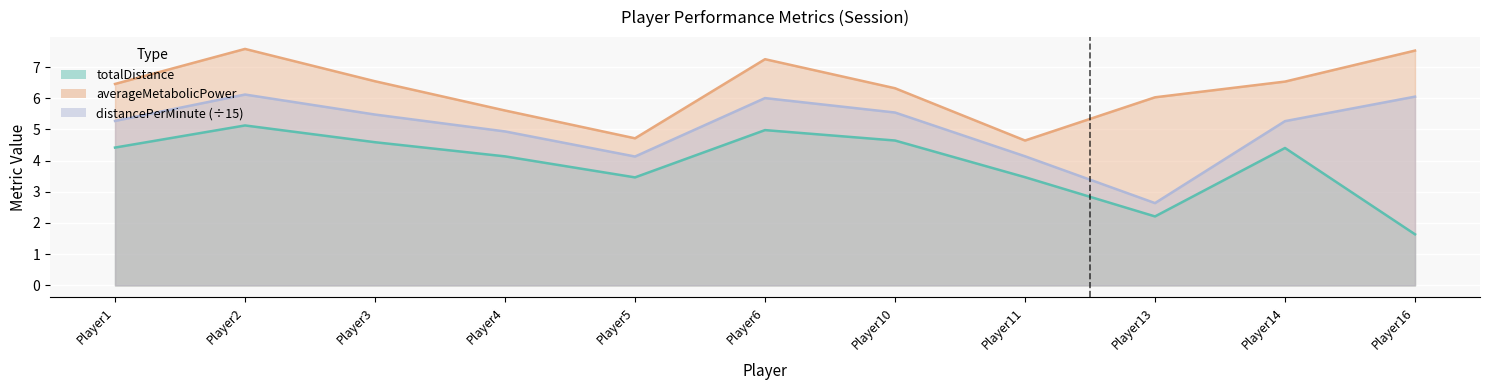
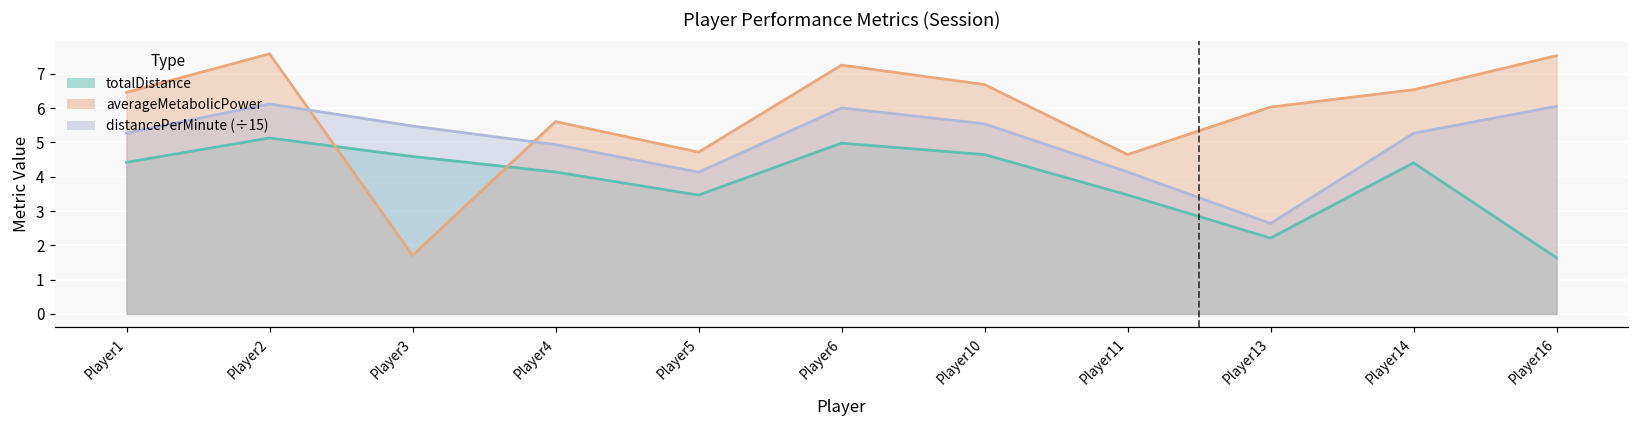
averageMetabolicPower, Player3: 6.5 -> 1.7
averageMetabolicPower, Player10: 6.3 -> 6.7
